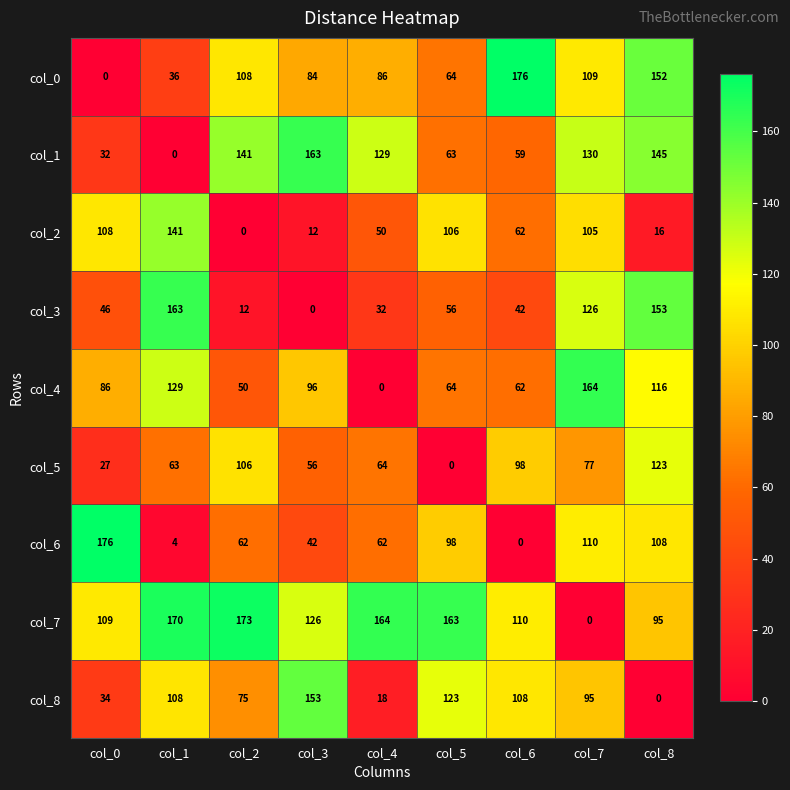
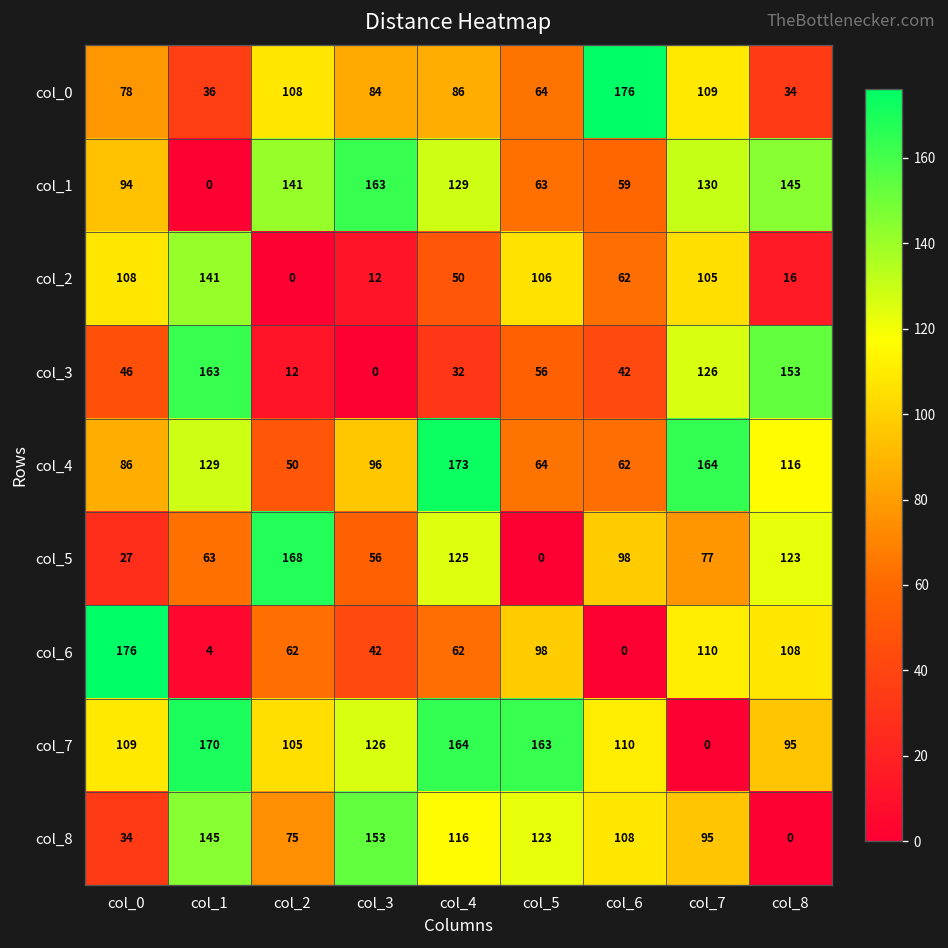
col_0, col_0: 0 -> 78
col_0, col_8: 152 -> 34
col_1, col_0: 32 -> 94
col_4, col_4: 0 -> 173
col_5, col_2: 106 -> 168
col_5, col_4: 64 -> 125
col_7, col_2: 173 -> 105
col_8, col_1: 108 -> 145
col_8, col_4: 18 -> 116
